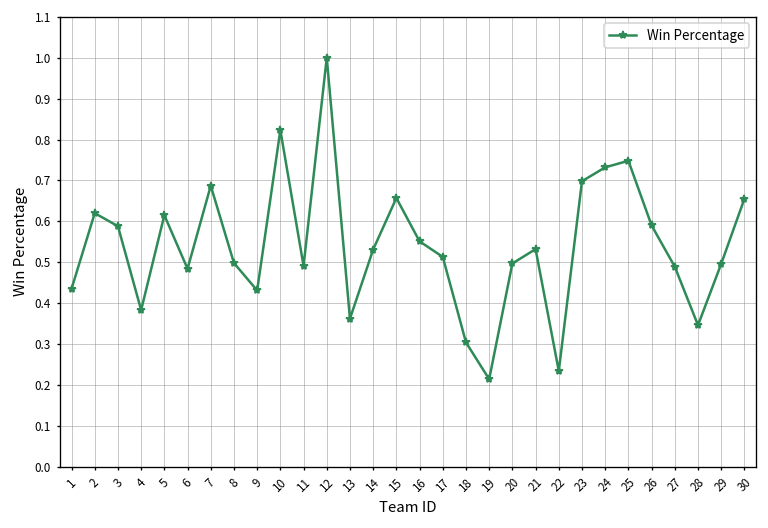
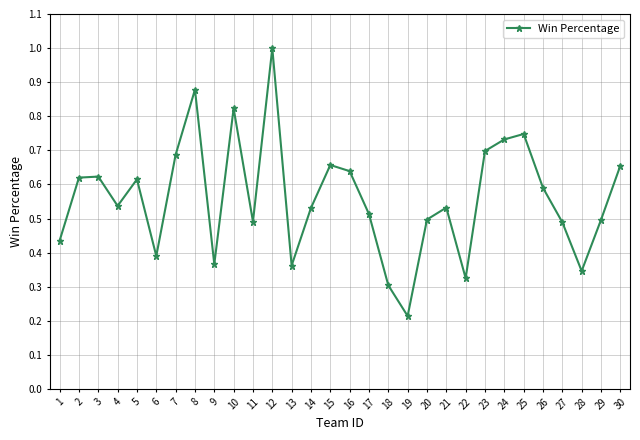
3: 0.59 -> 0.62
4: 0.38 -> 0.54
6: 0.48 -> 0.39
8: 0.50 -> 0.88
9: 0.43 -> 0.37
16: 0.55 -> 0.64
22: 0.23 -> 0.33
